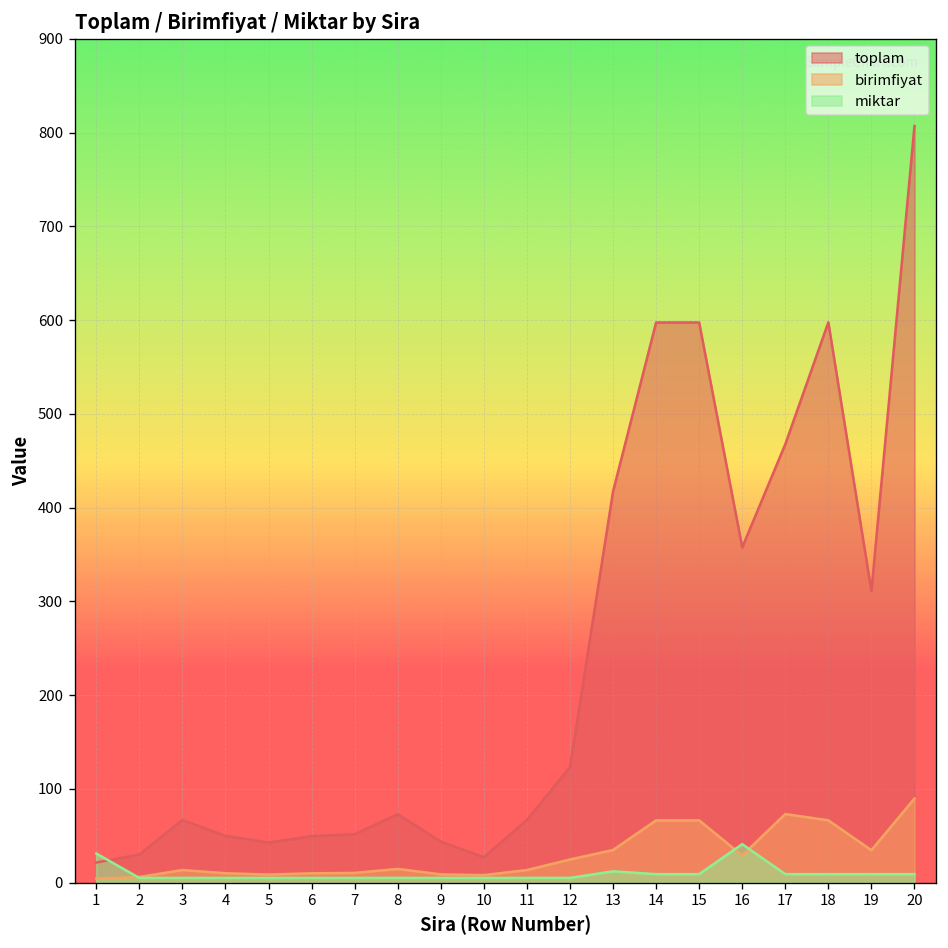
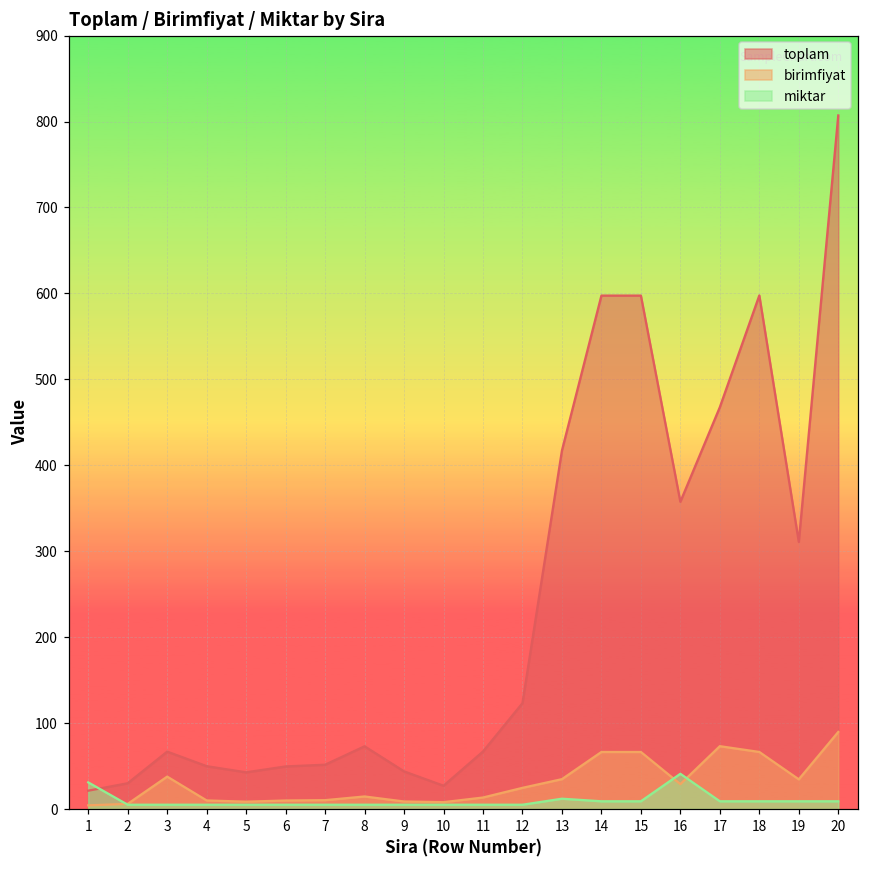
birimfiyat, 3: 10 -> 40
